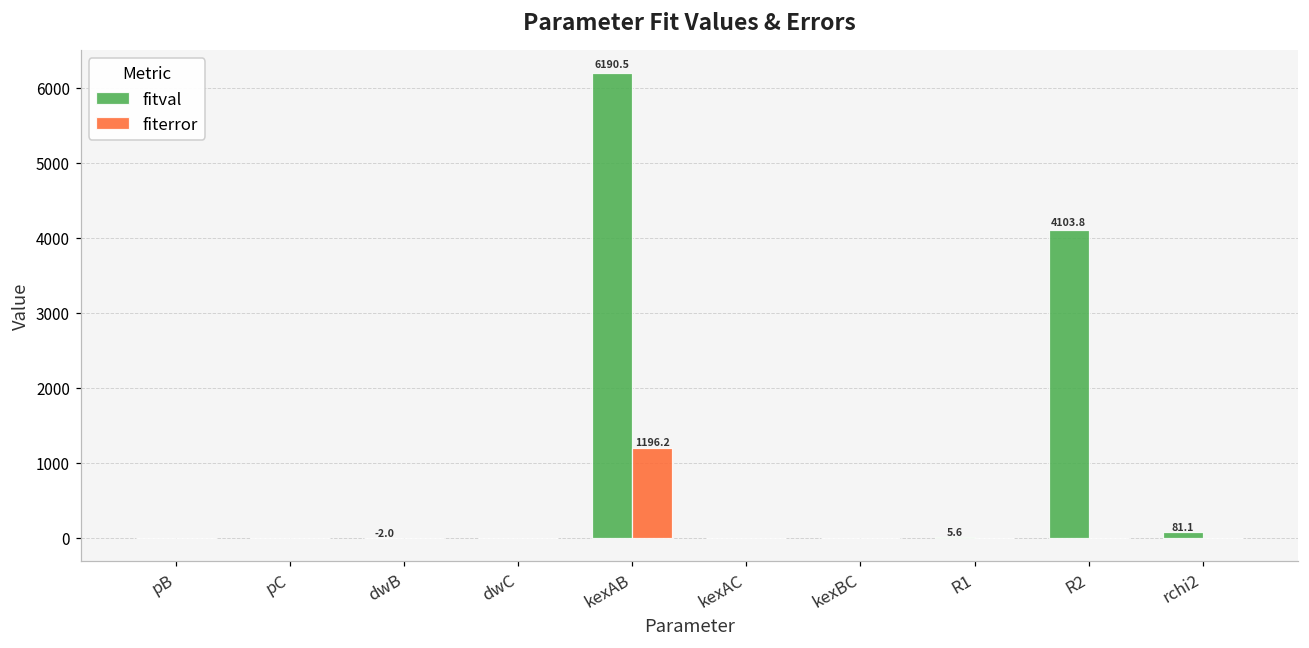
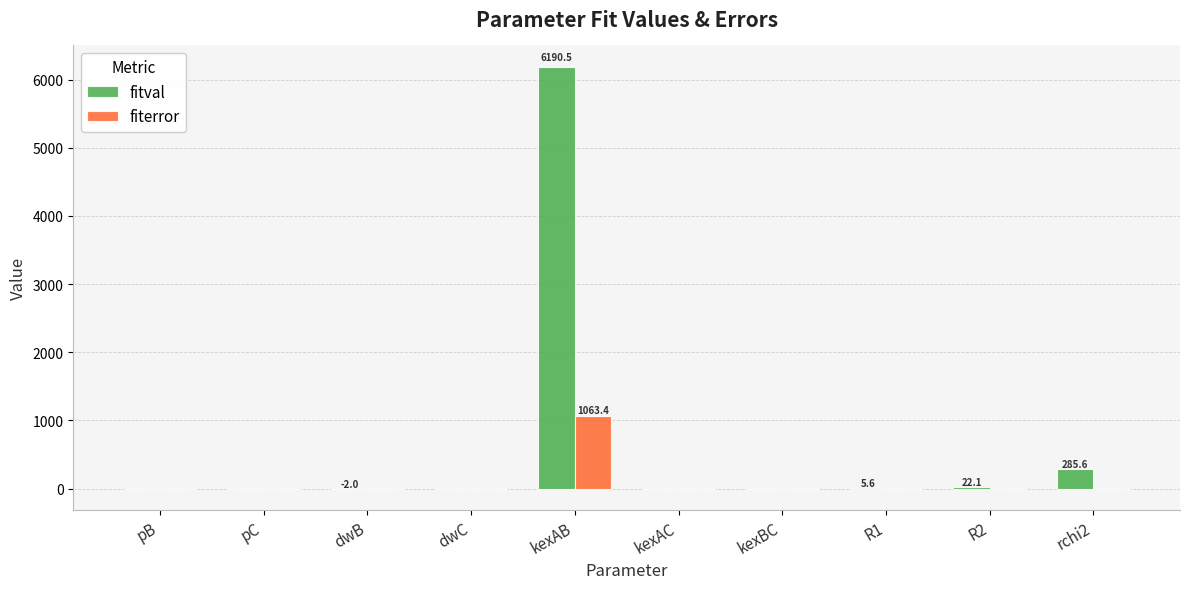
fiterror, kexAB: 1196.2 -> 1063.4
fitval, R2: 4103.8 -> 22.1
fitval, rchi2: 81.1 -> 285.6
